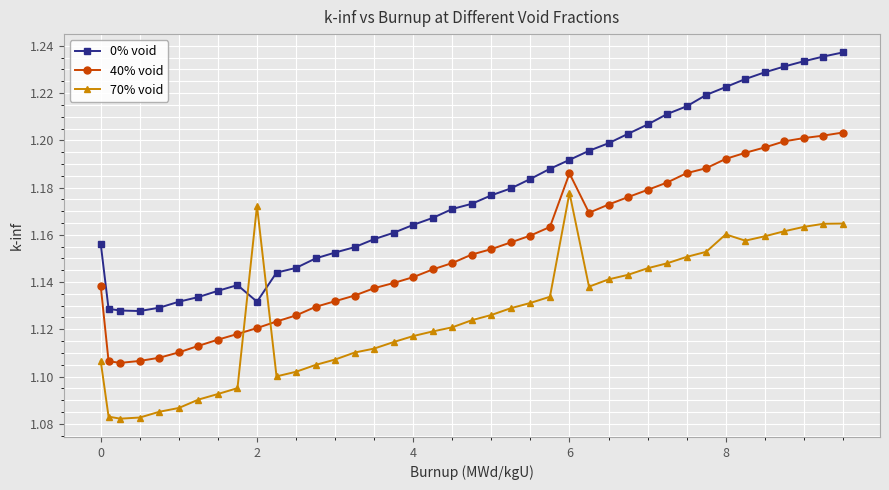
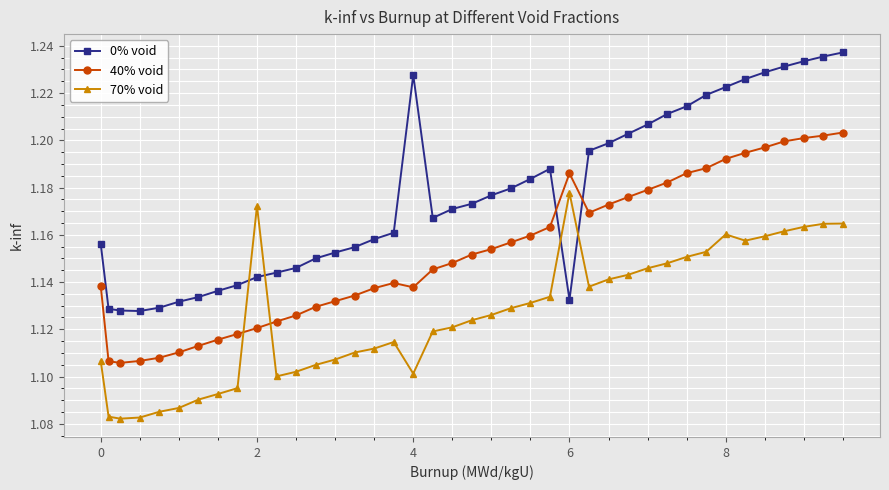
0% void, 2: 1.132 -> 1.142
0% void, 4: 1.164 -> 1.228
40% void, 4: 1.142 -> 1.138
70% void, 4: 1.117 -> 1.101
0% void, 6: 1.192 -> 1.133
